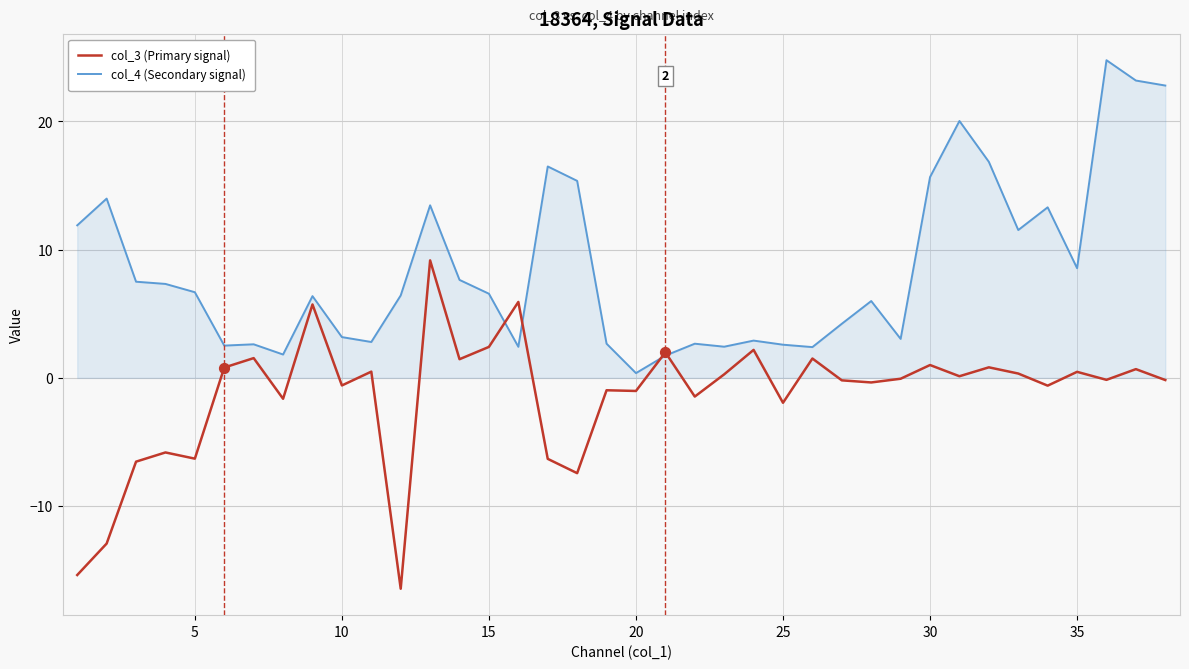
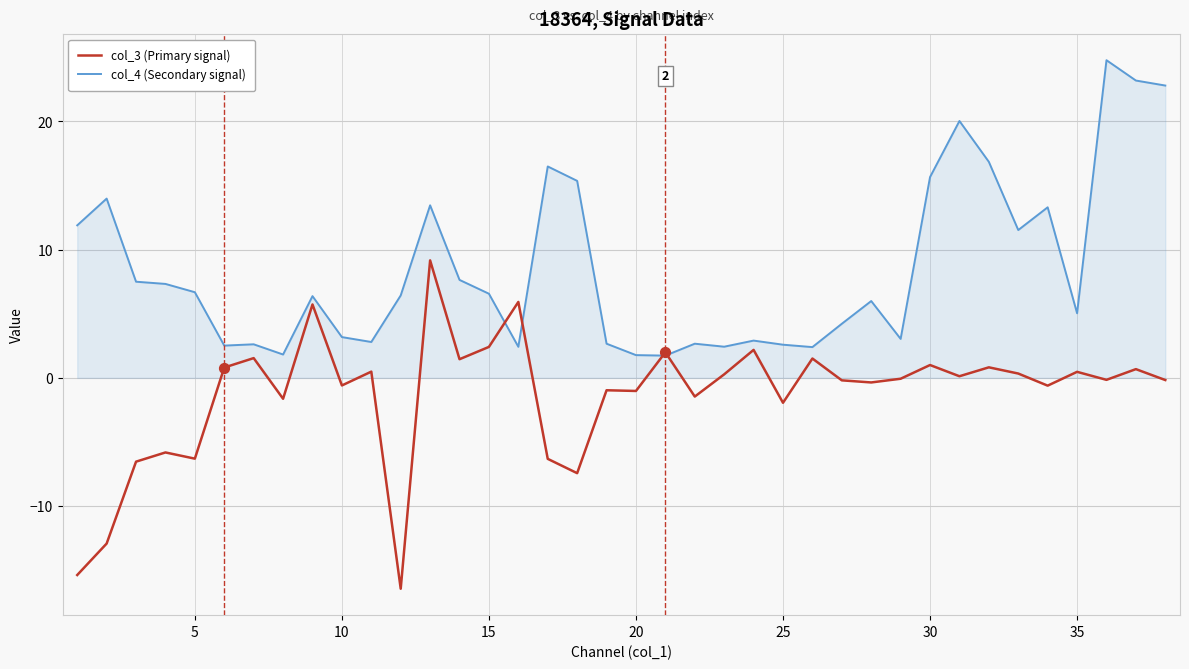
col_4 (Secondary signal), 20: 0.4 -> 1.8
col_4 (Secondary signal), 35: 8.6 -> 5.0
